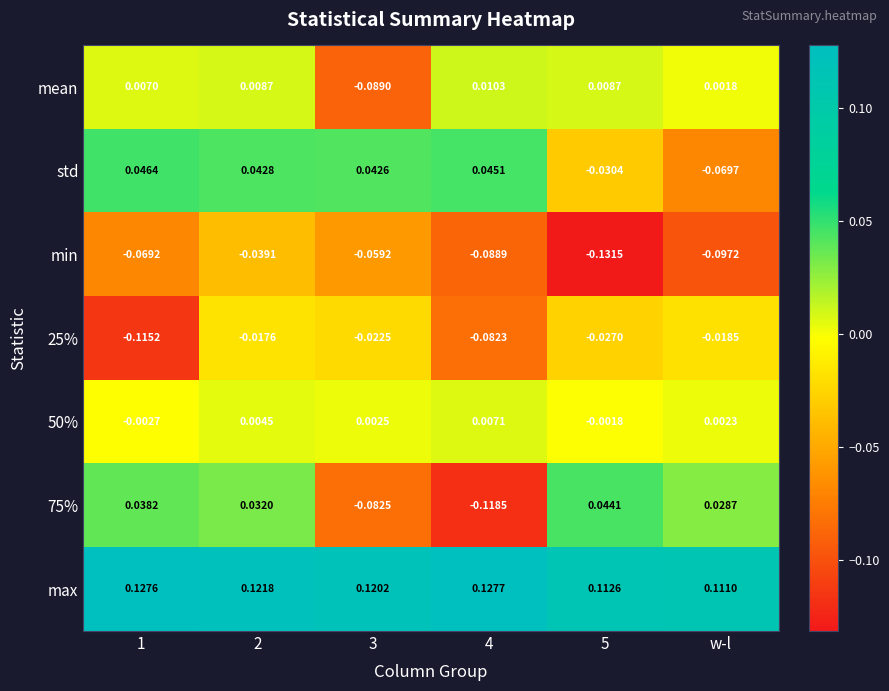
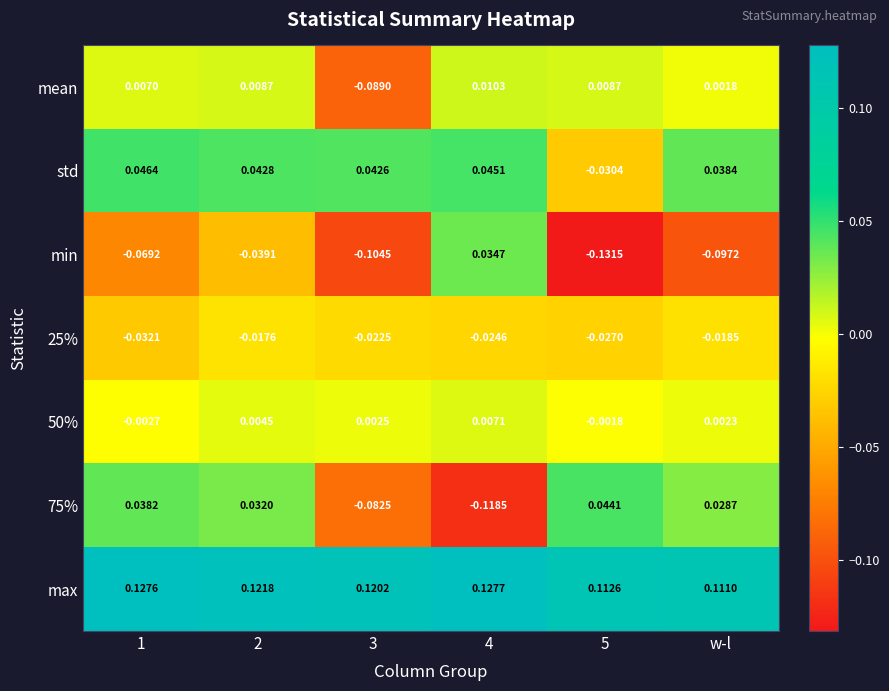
std, w-l: -0.0697 -> 0.0384
min, 3: -0.0592 -> -0.1045
min, 4: -0.0889 -> 0.0347
25%, 1: -0.1152 -> -0.0321
25%, 4: -0.0823 -> -0.0246
